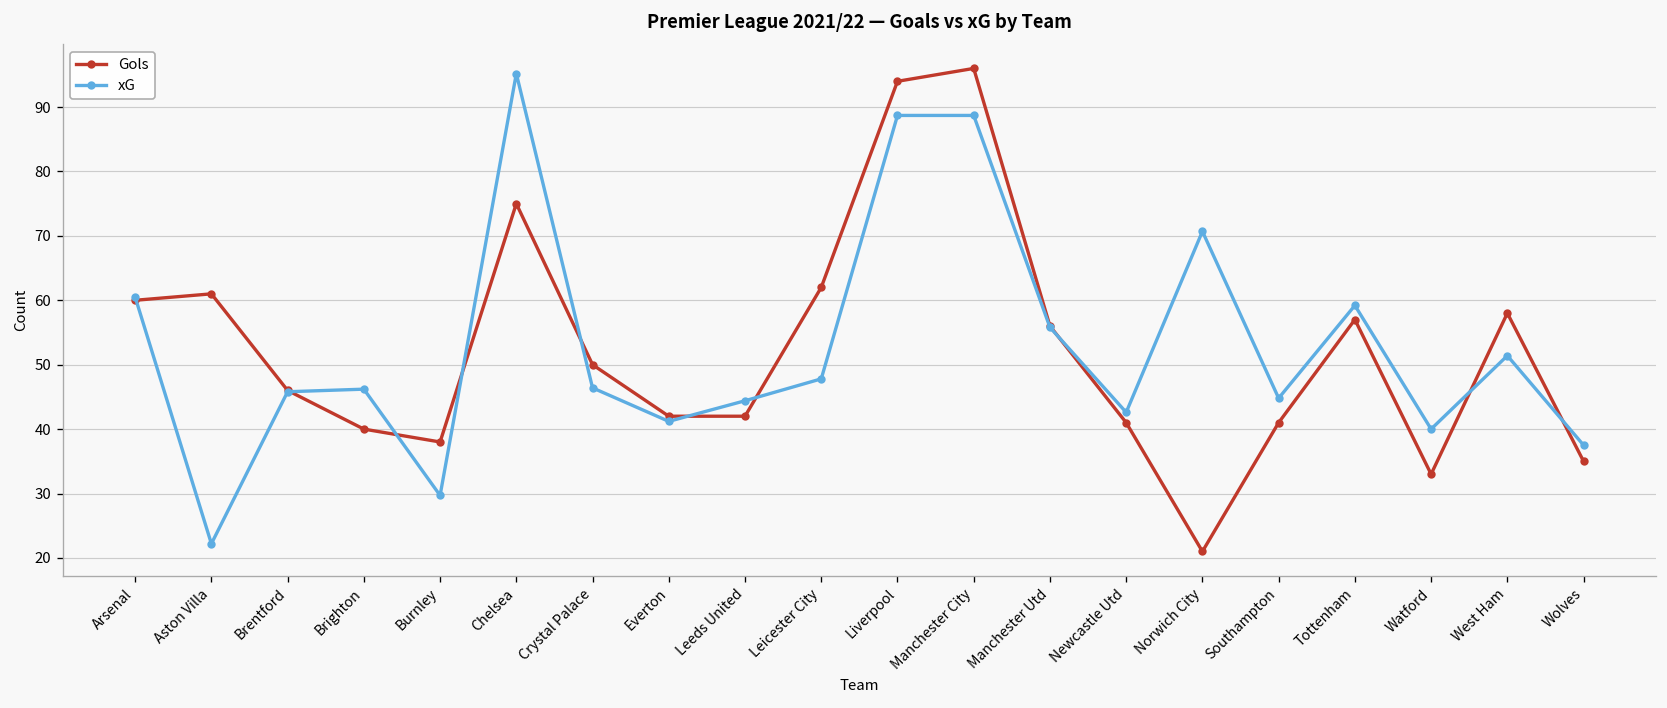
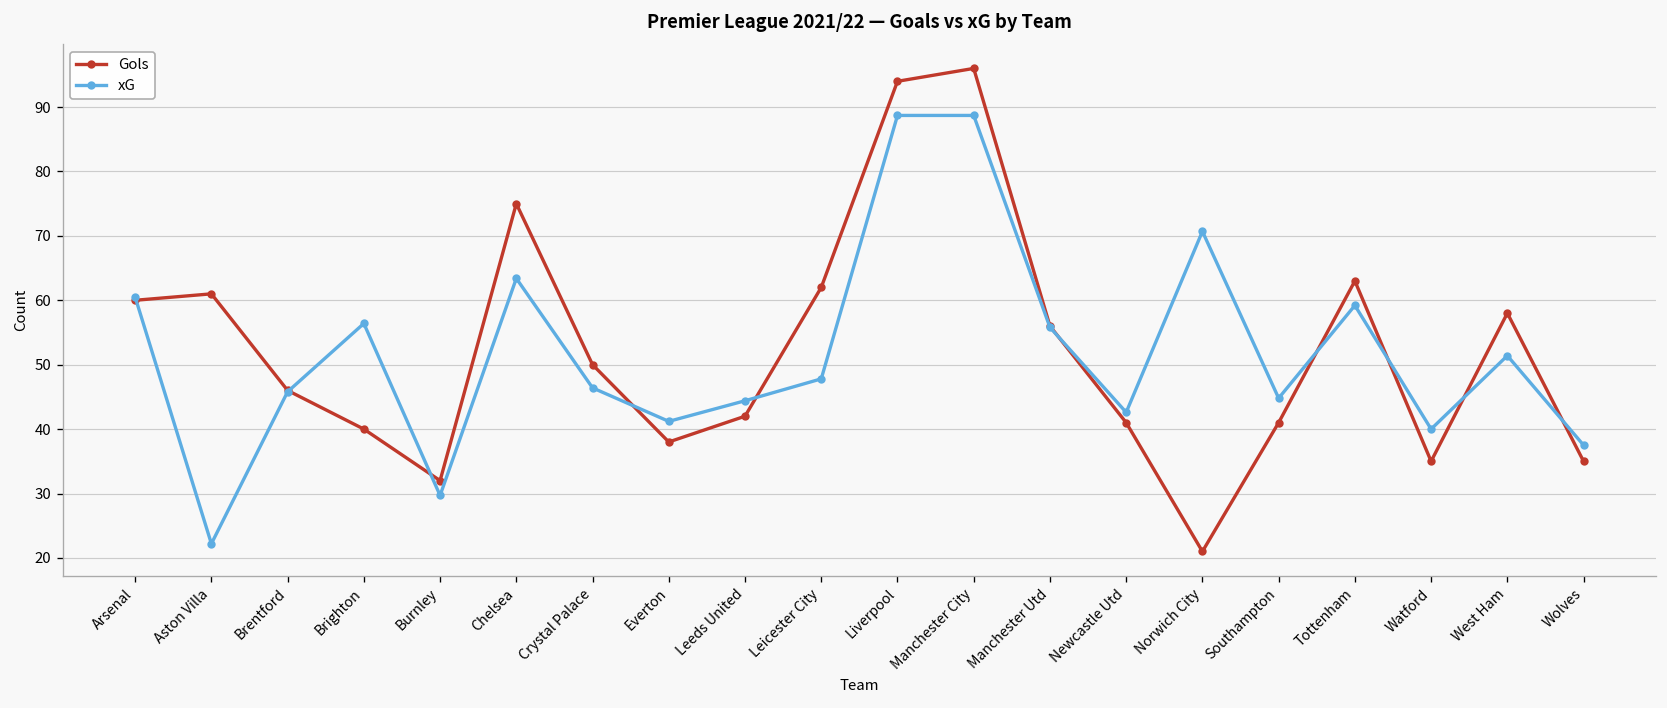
xG, Brighton: 46 -> 56
Gols, Burnley: 38 -> 32
xG, Chelsea: 95 -> 63
Gols, Everton: 42 -> 38
Gols, Tottenham: 57 -> 63
Gols, Watford: 33 -> 35
